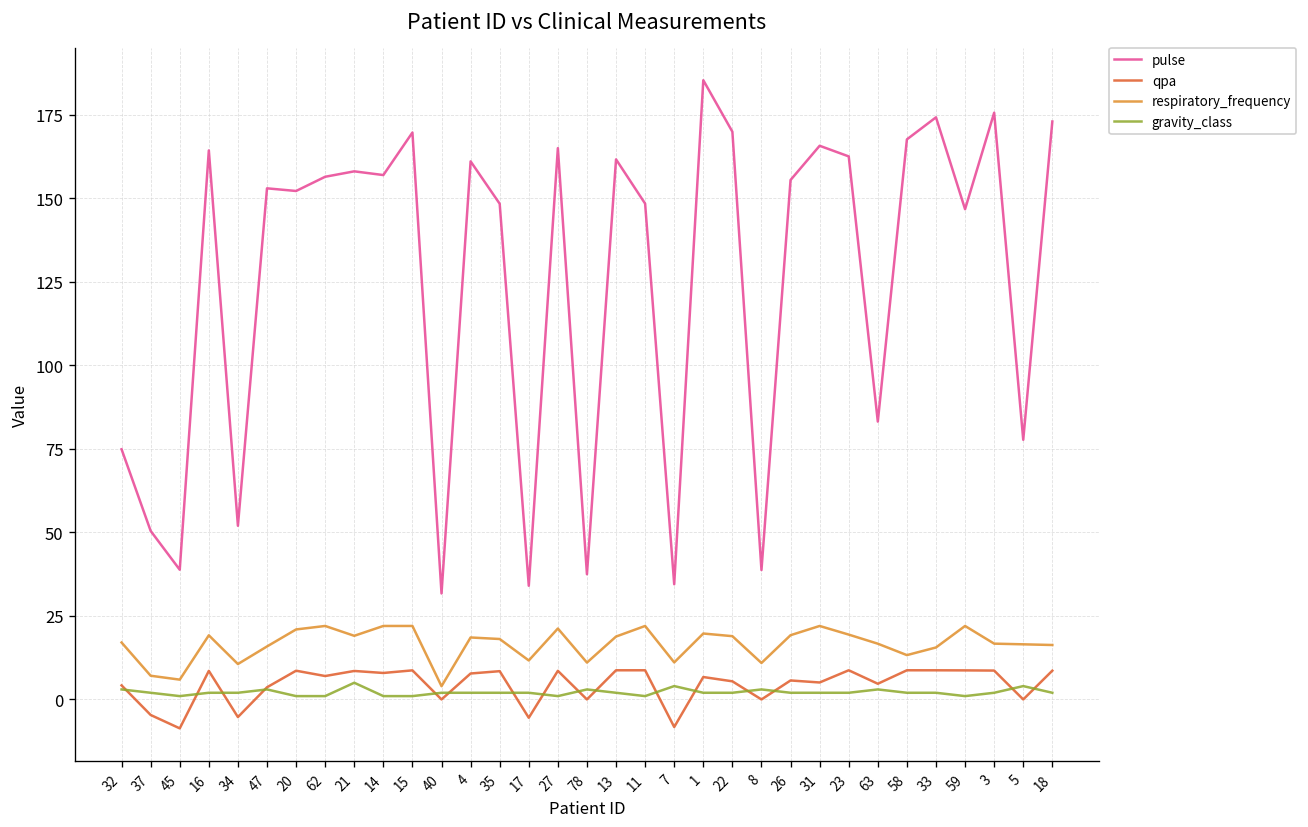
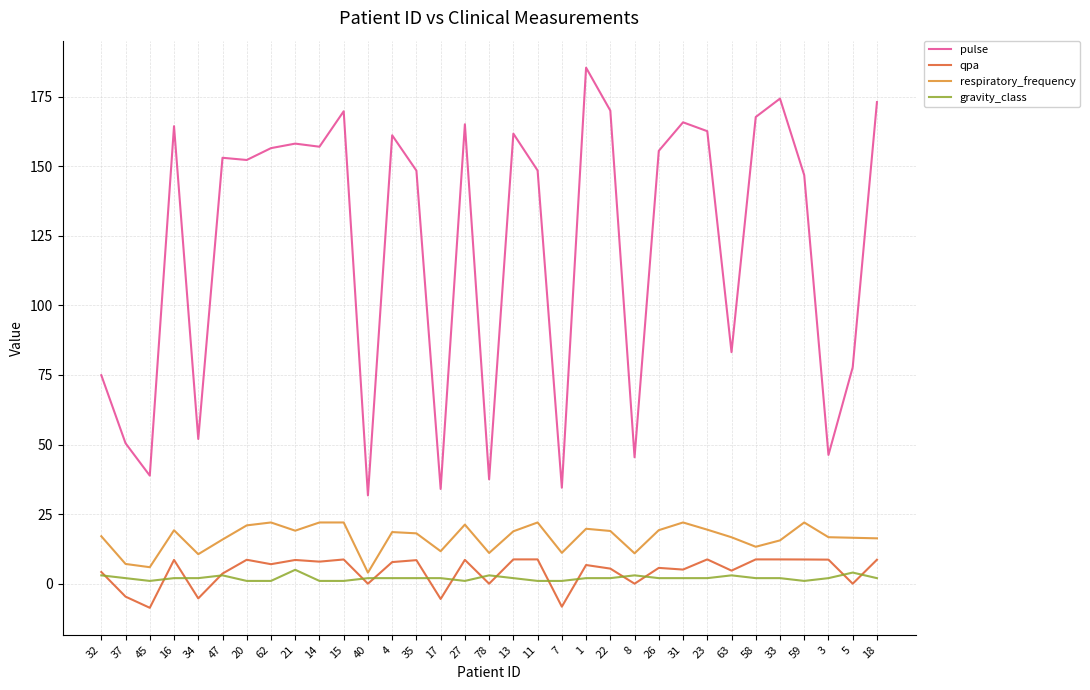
gravity_class, 7: 4 -> 1
pulse, 8: 39 -> 45
pulse, 3: 176 -> 46
